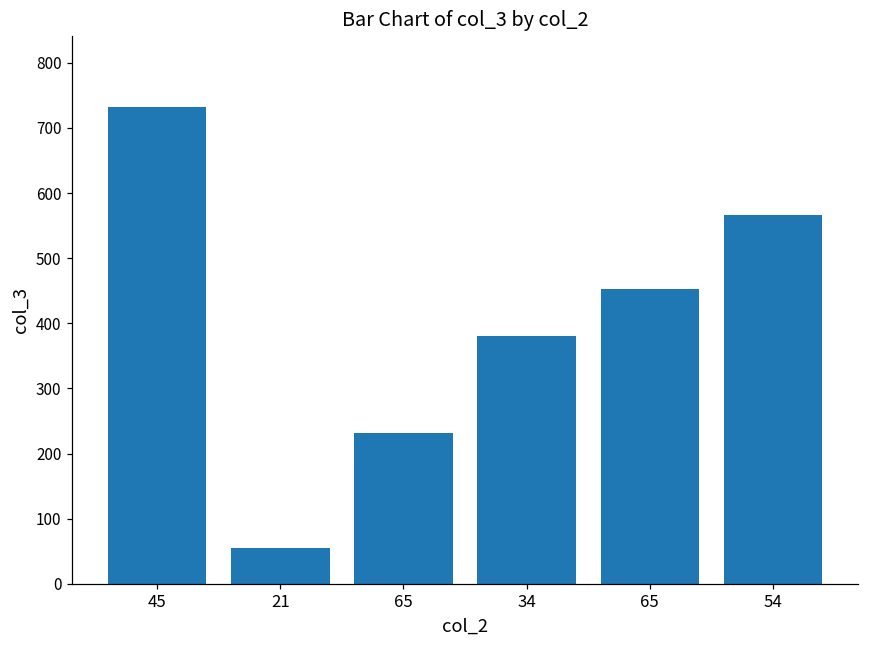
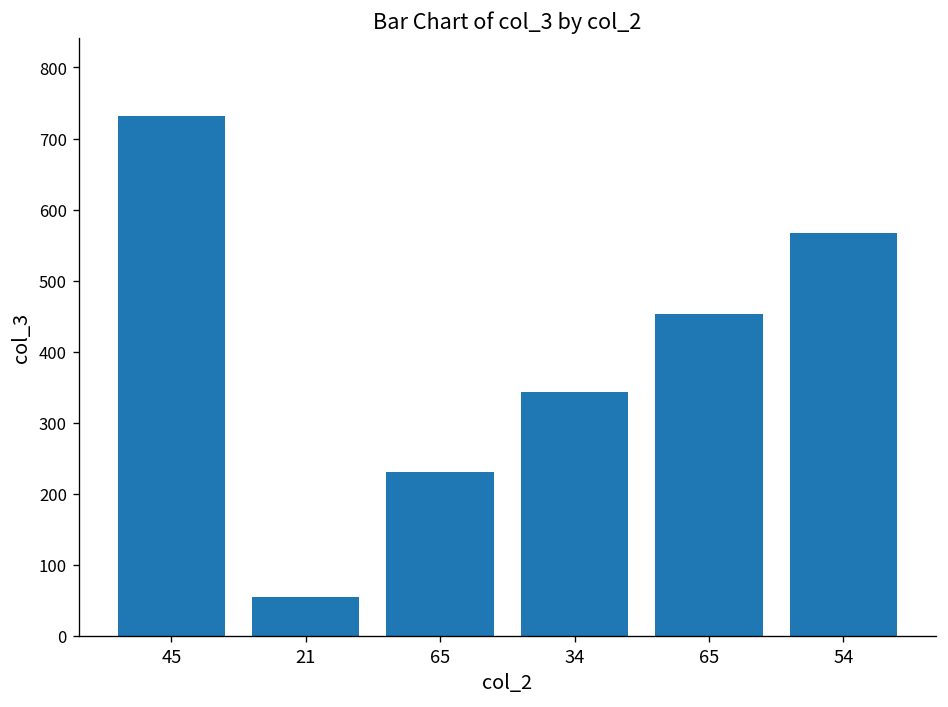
34: 380 -> 340
